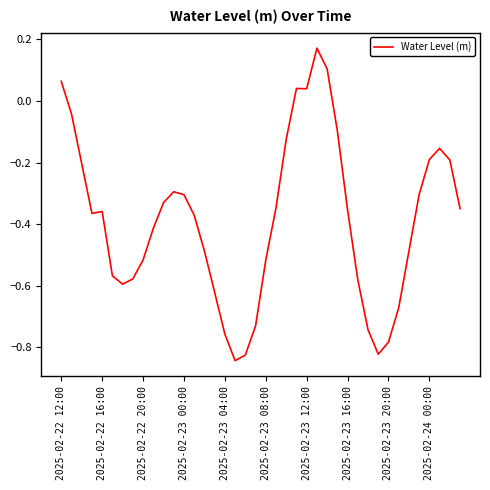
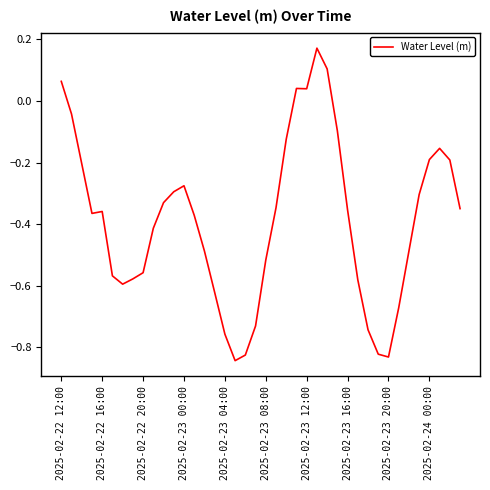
2025-02-22 20:00: -0.52 -> -0.56
2025-02-23 00:00: -0.30 -> -0.28
2025-02-23 20:00: -0.78 -> -0.83
